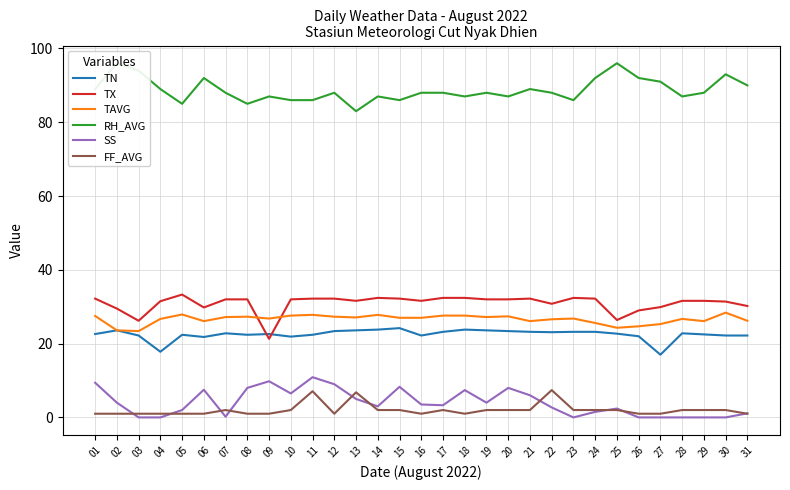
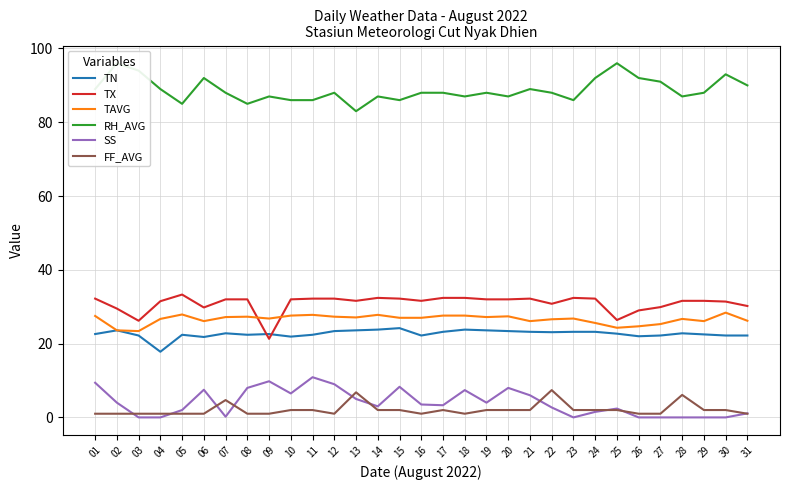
FF_AVG, 07: 2 -> 5
FF_AVG, 11: 7 -> 2
TN, 27: 17 -> 22
FF_AVG, 28: 2 -> 6
